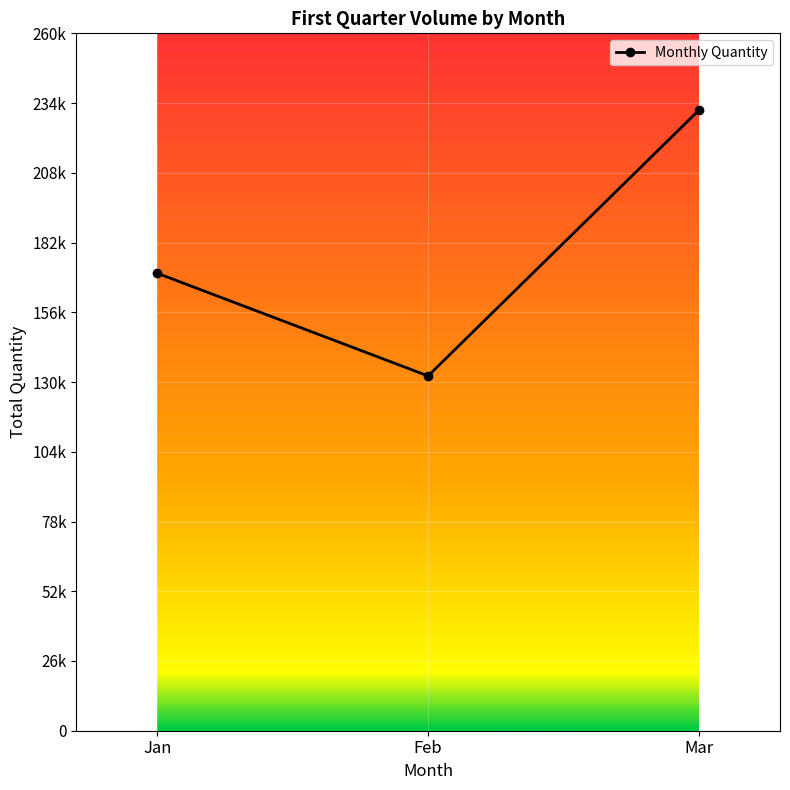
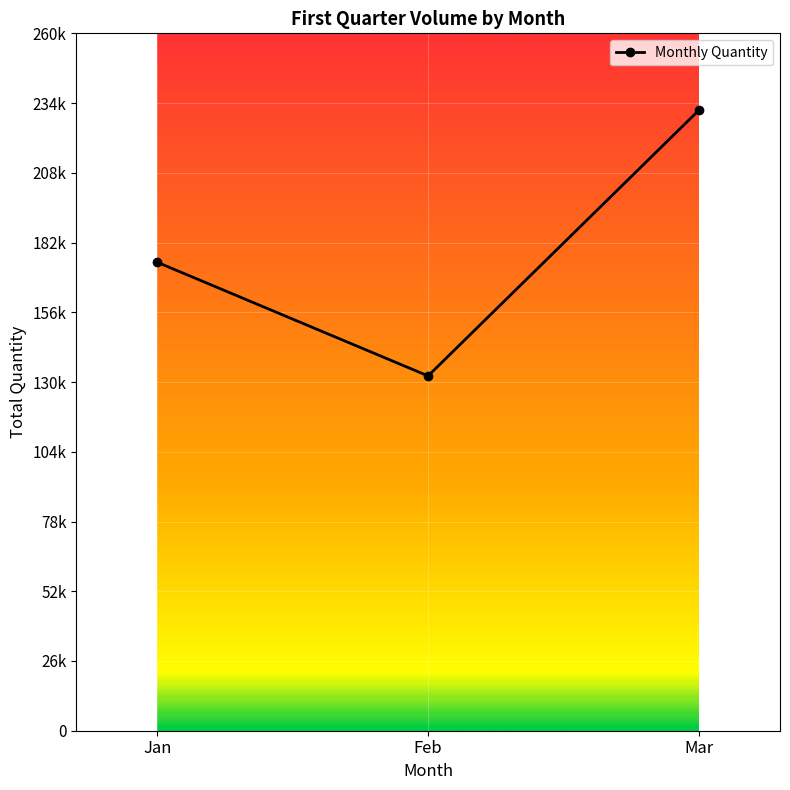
Jan: 171000 -> 175000
